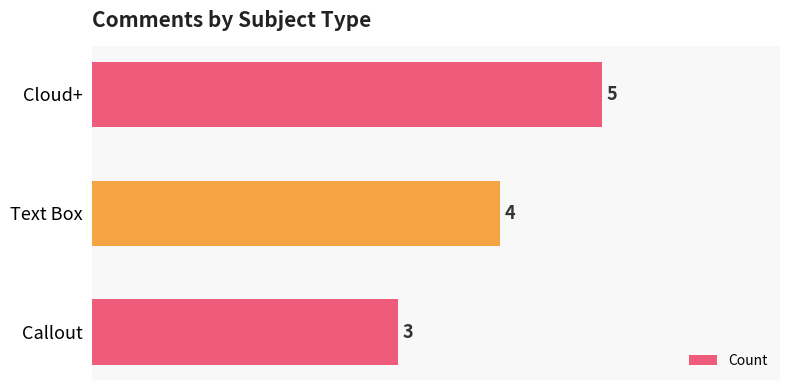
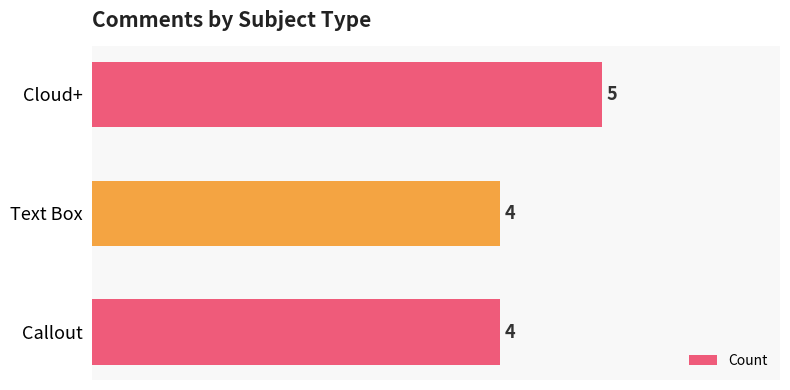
Callout: 3 -> 4
